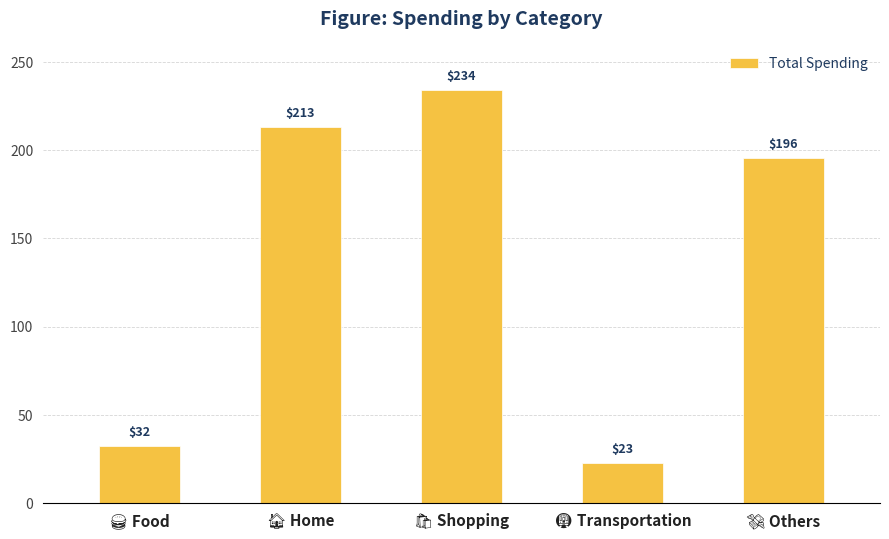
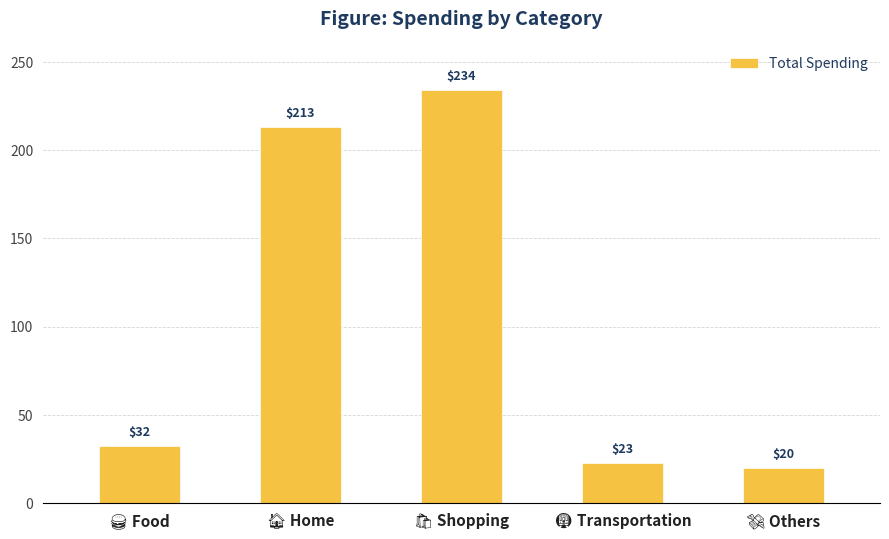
💸 Others: $196 -> $20
